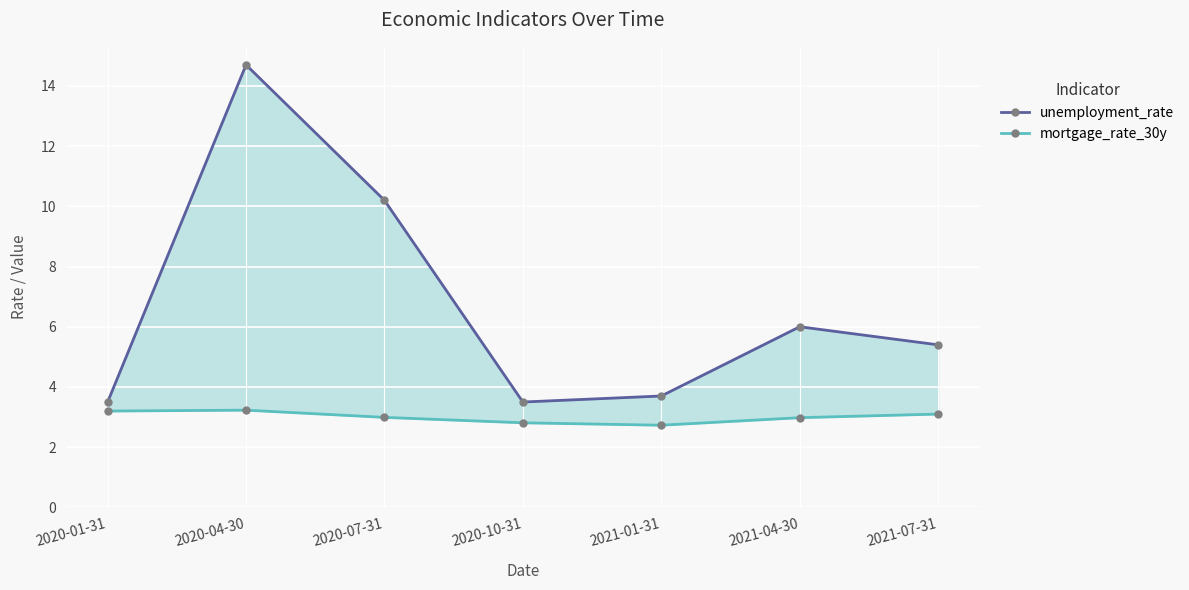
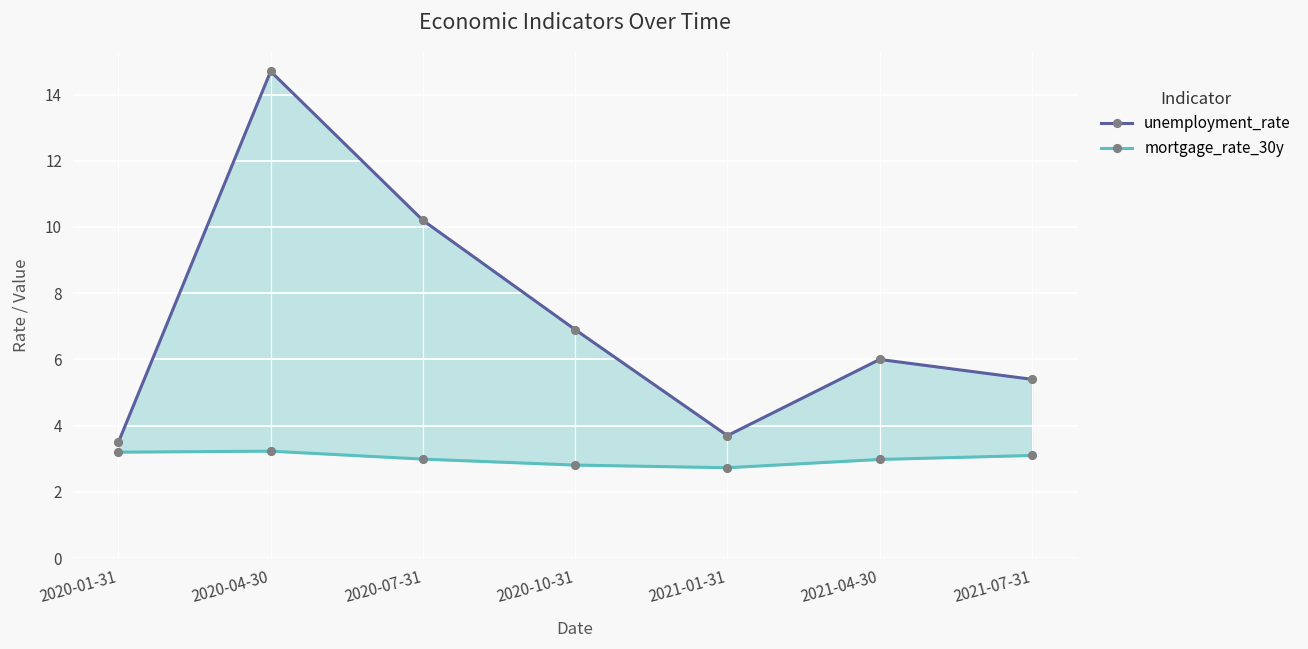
unemployment_rate, 2020-10-31: 3.5 -> 6.9
